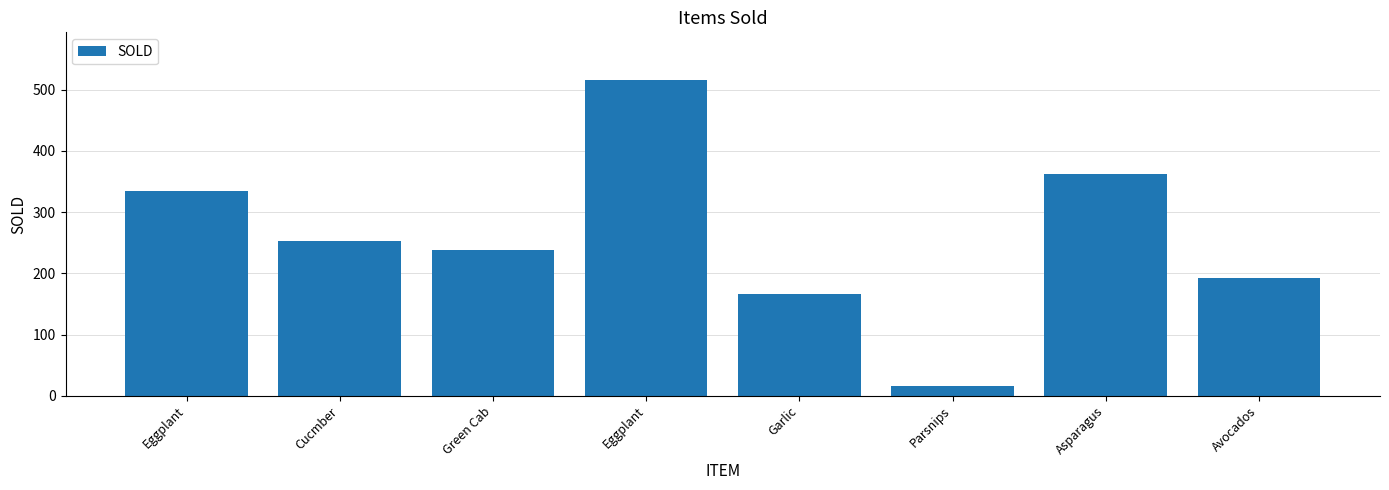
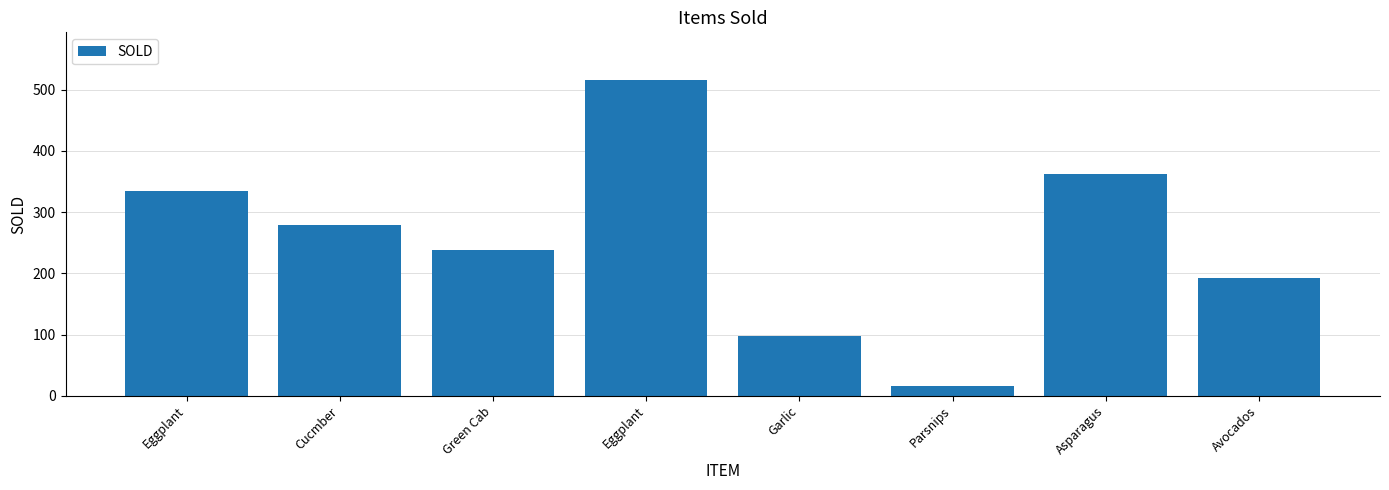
Cucmber: 250 -> 280
Garlic: 170 -> 100
